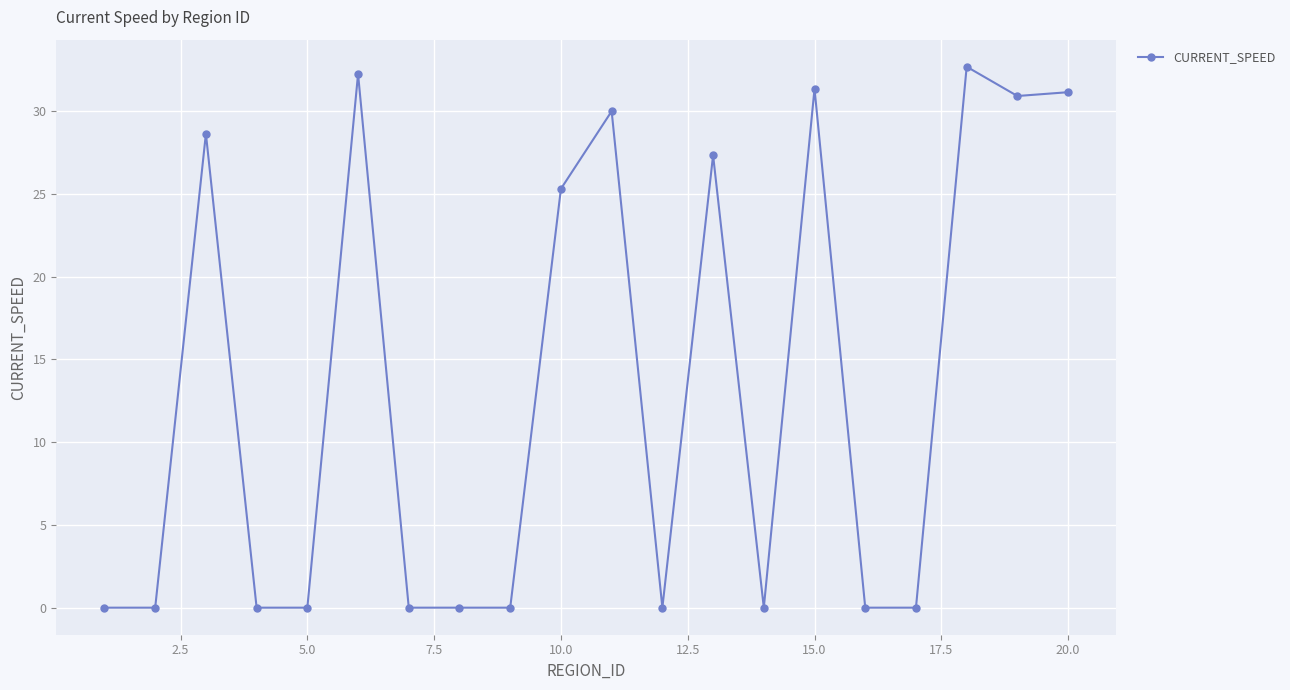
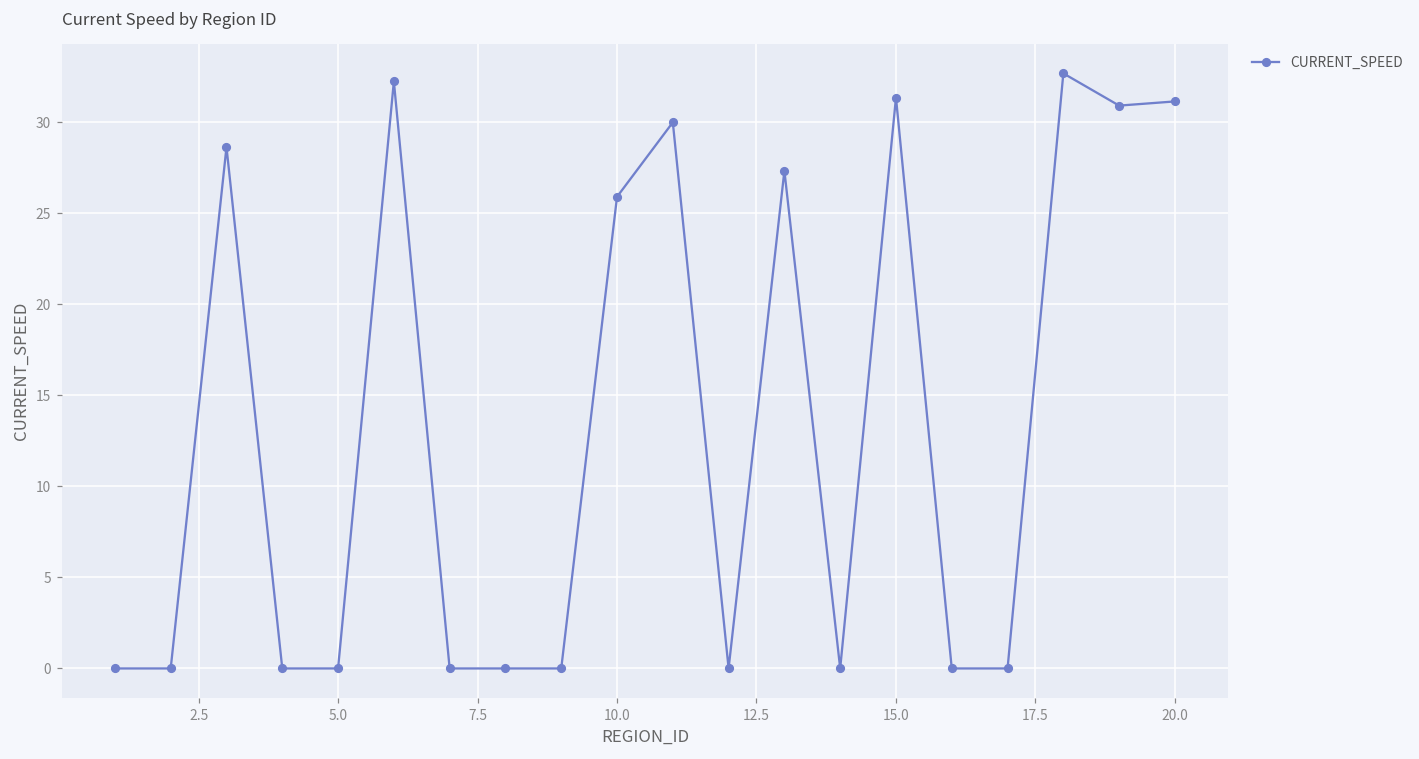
10.0: 25.3 -> 25.9
